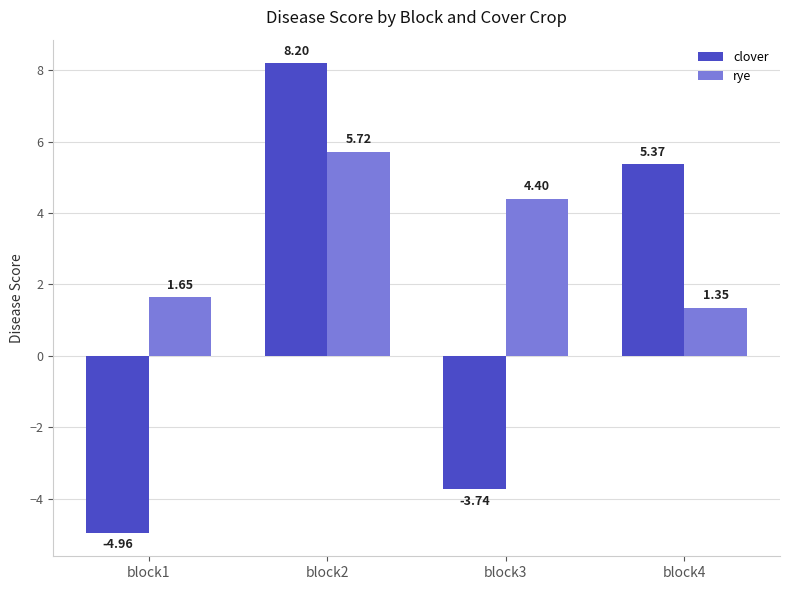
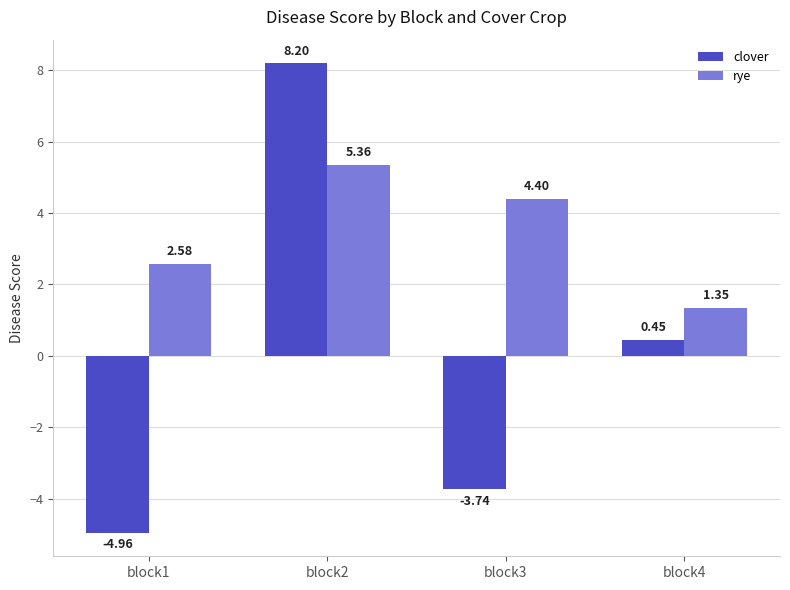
rye, block1: 1.65 -> 2.58
rye, block2: 5.72 -> 5.36
clover, block4: 5.37 -> 0.45
